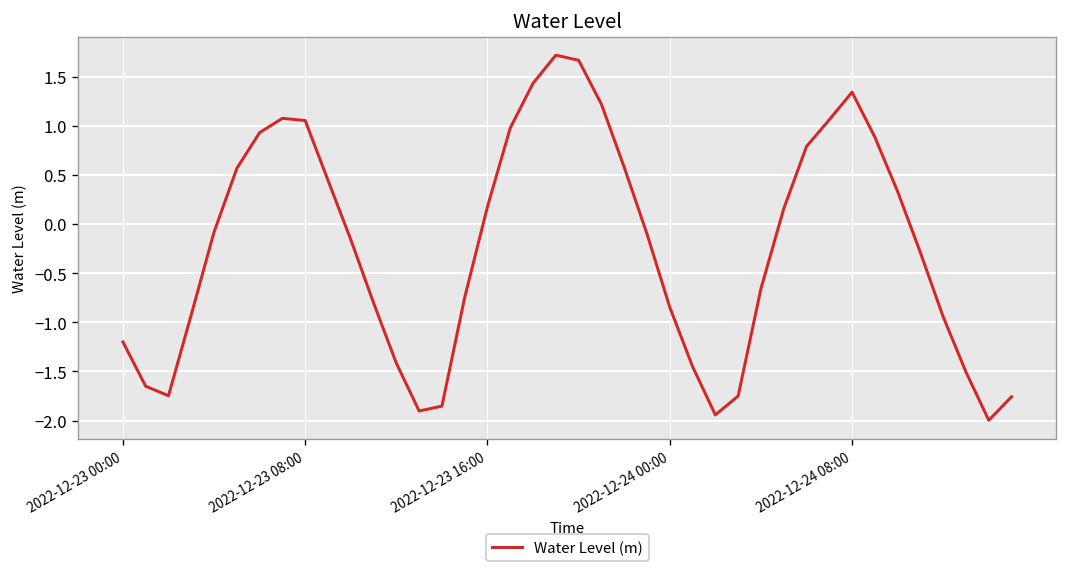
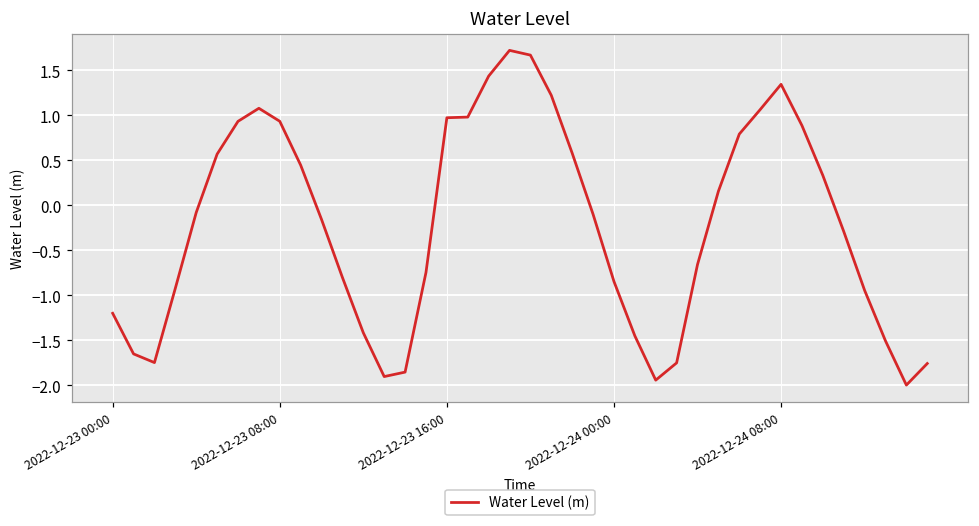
2022-12-23 08:00: 1.1 -> 0.9
2022-12-23 16:00: 0.2 -> 1.0
